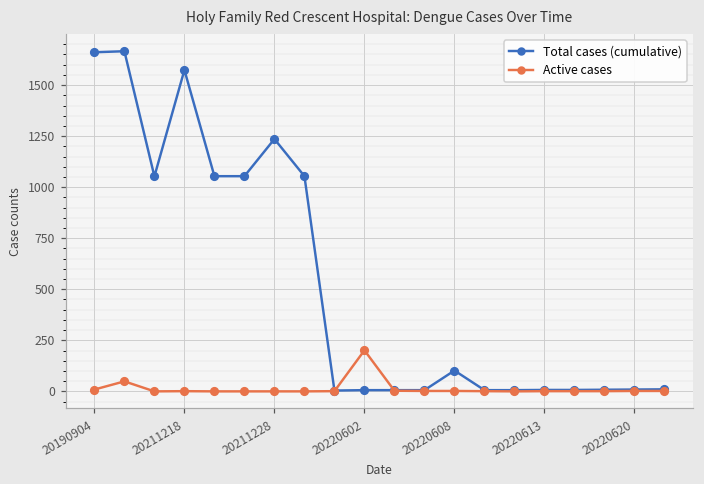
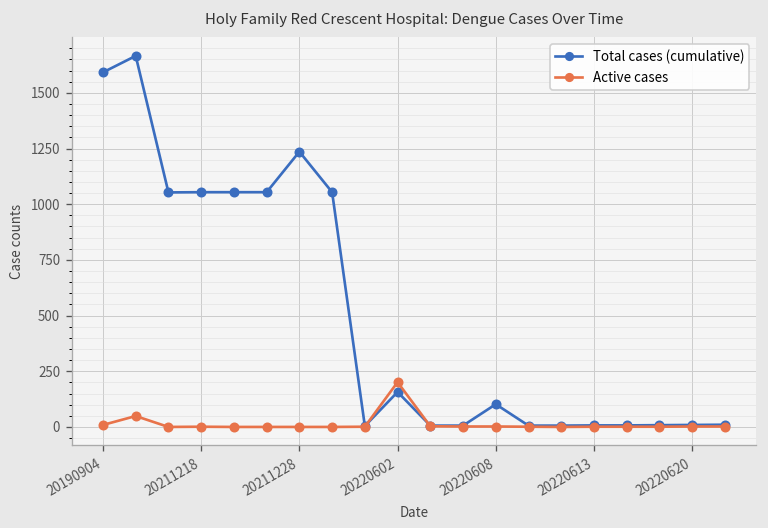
Total cases (cumulative), 20190904: 1660 -> 1590
Total cases (cumulative), 20211218: 1570 -> 1050
Total cases (cumulative), 20220602: 10 -> 160
